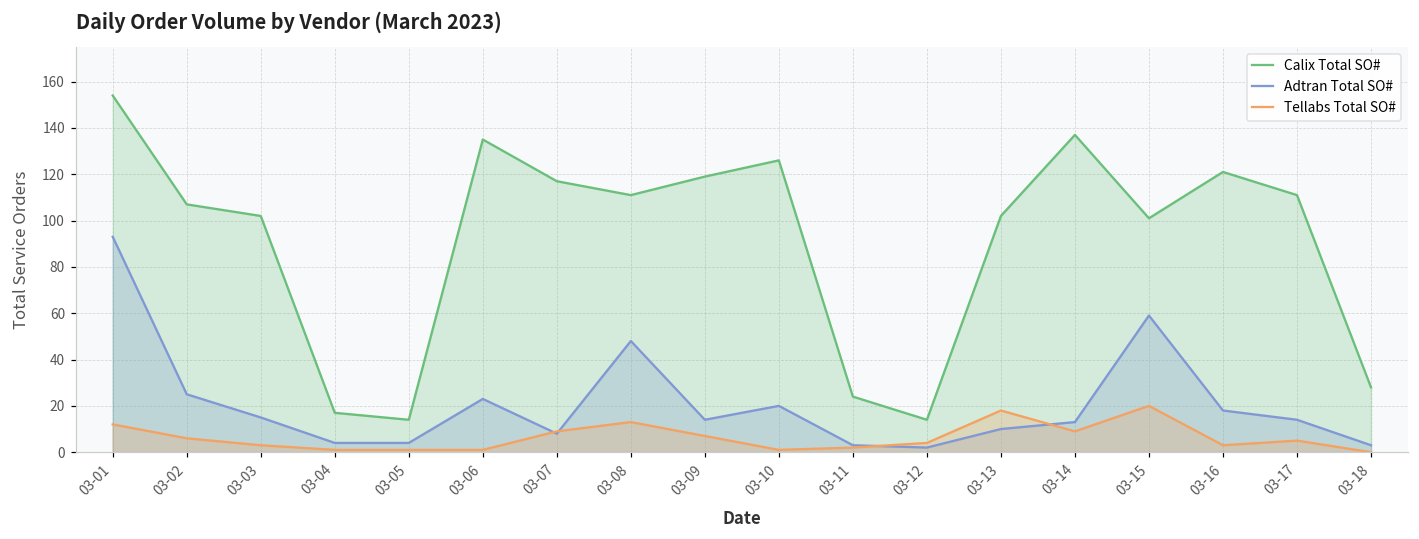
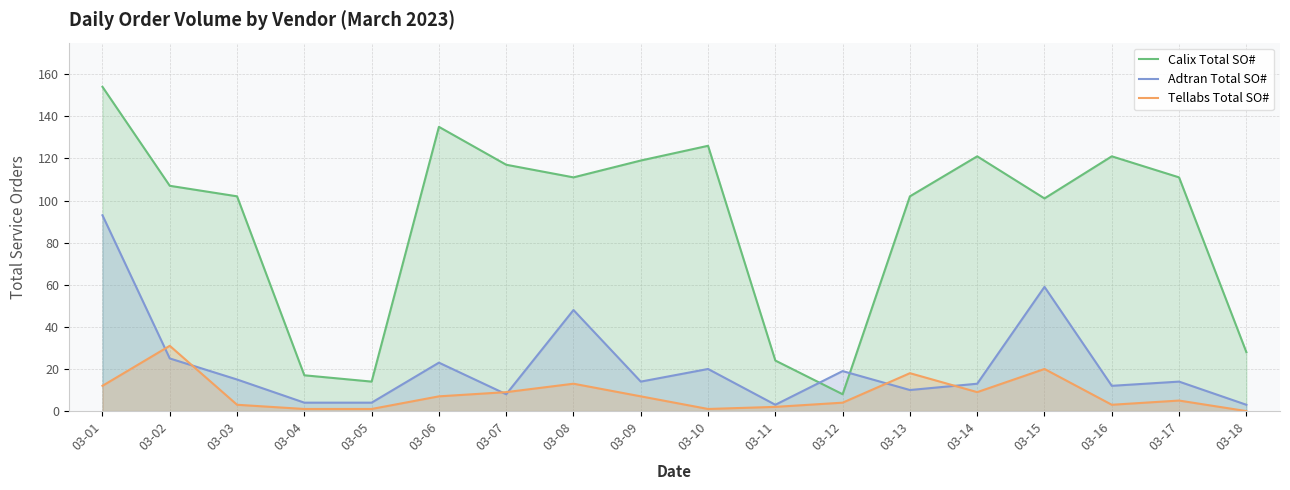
Tellabs Total SO#, 03-02: 6 -> 31
Tellabs Total SO#, 03-06: 1 -> 7
Calix Total SO#, 03-12: 14 -> 8
Adtran Total SO#, 03-12: 2 -> 19
Calix Total SO#, 03-14: 137 -> 121
Adtran Total SO#, 03-16: 18 -> 12
